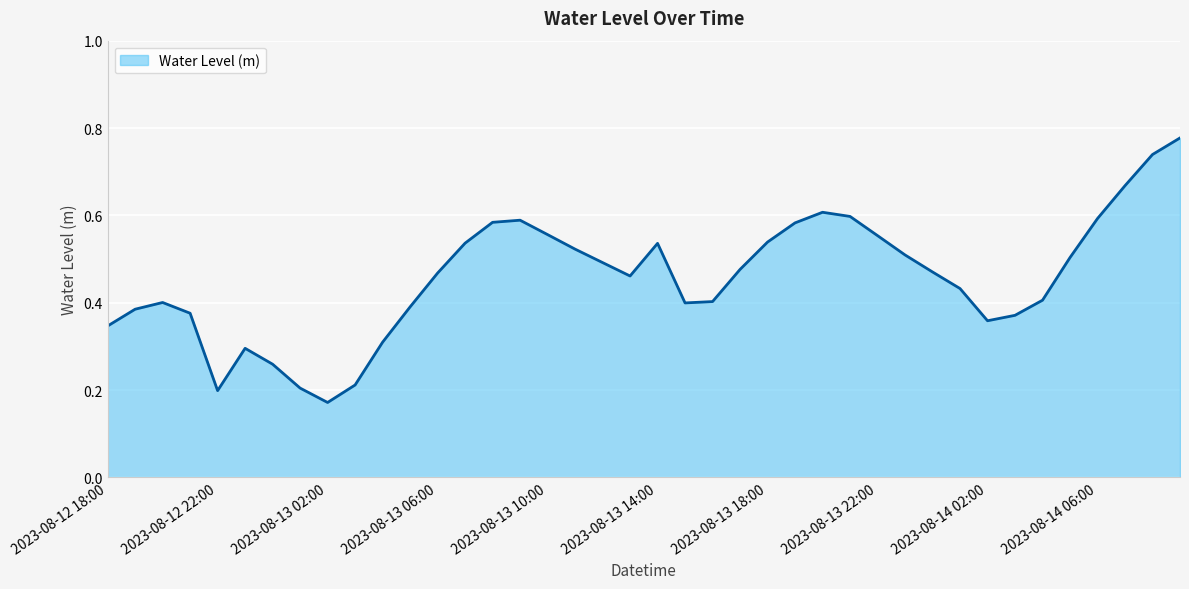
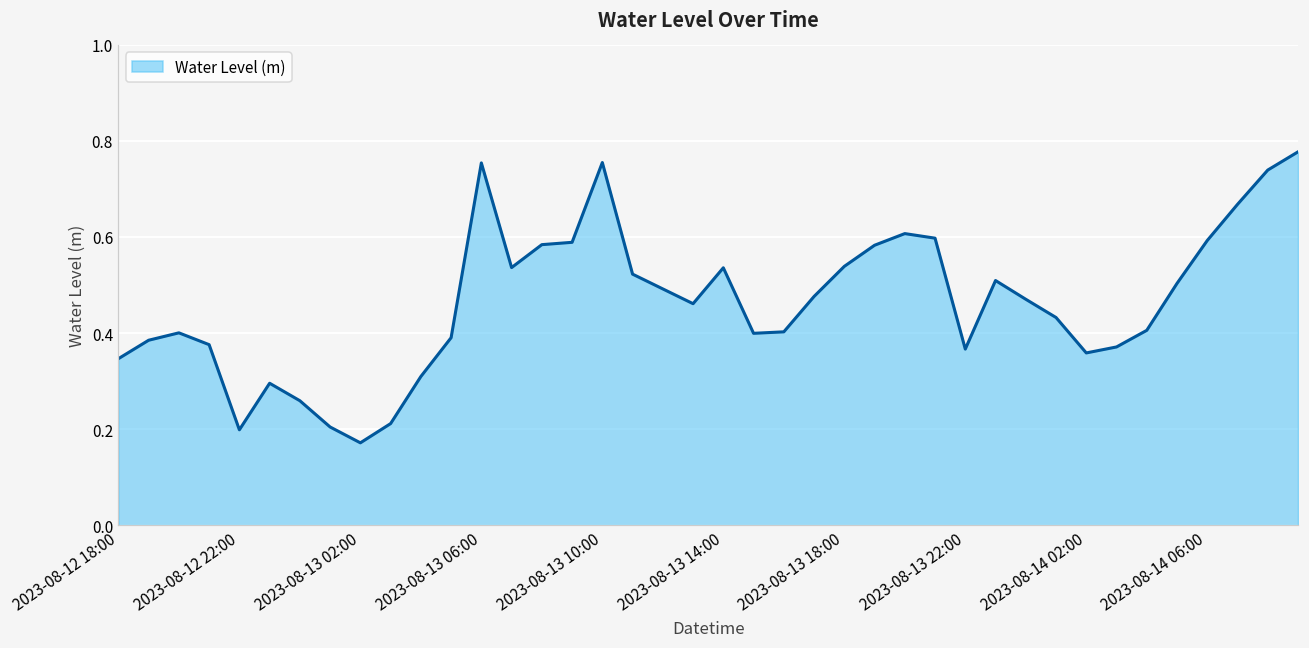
2023-08-13 06:00: 0.47 -> 0.75
2023-08-13 10:00: 0.56 -> 0.75
2023-08-13 22:00: 0.55 -> 0.37
